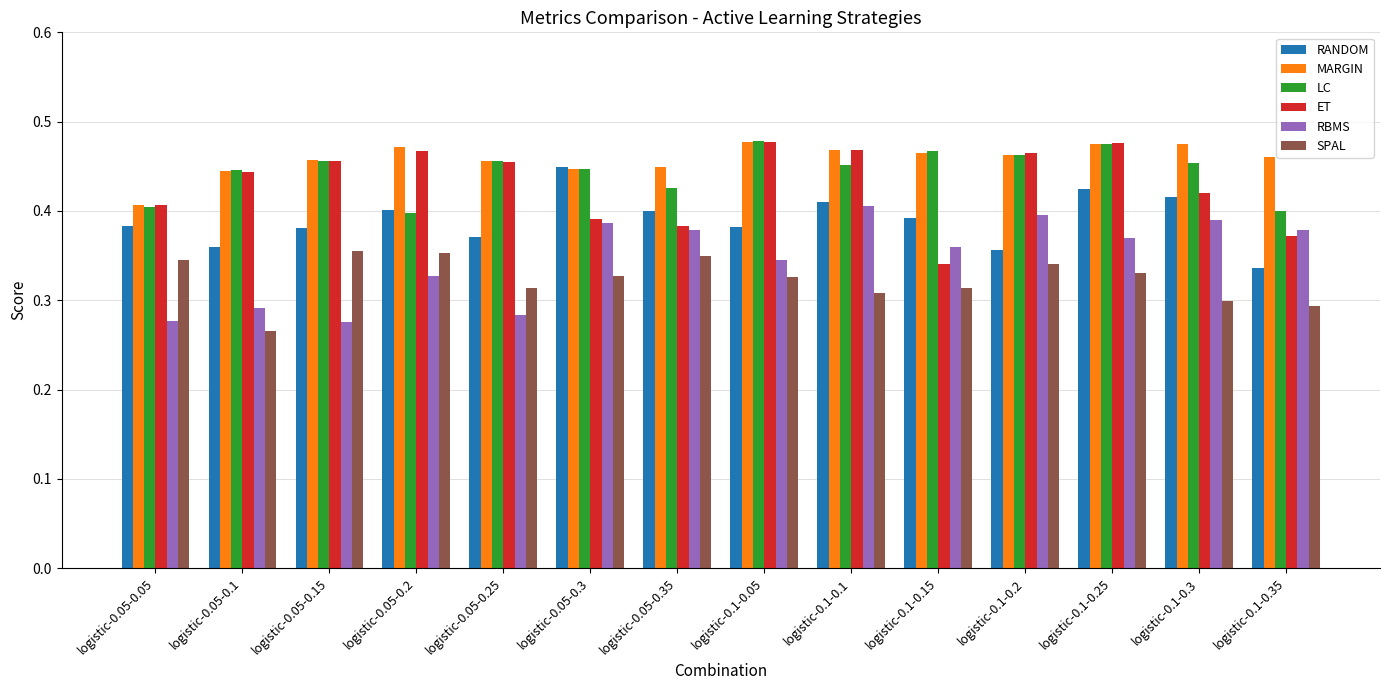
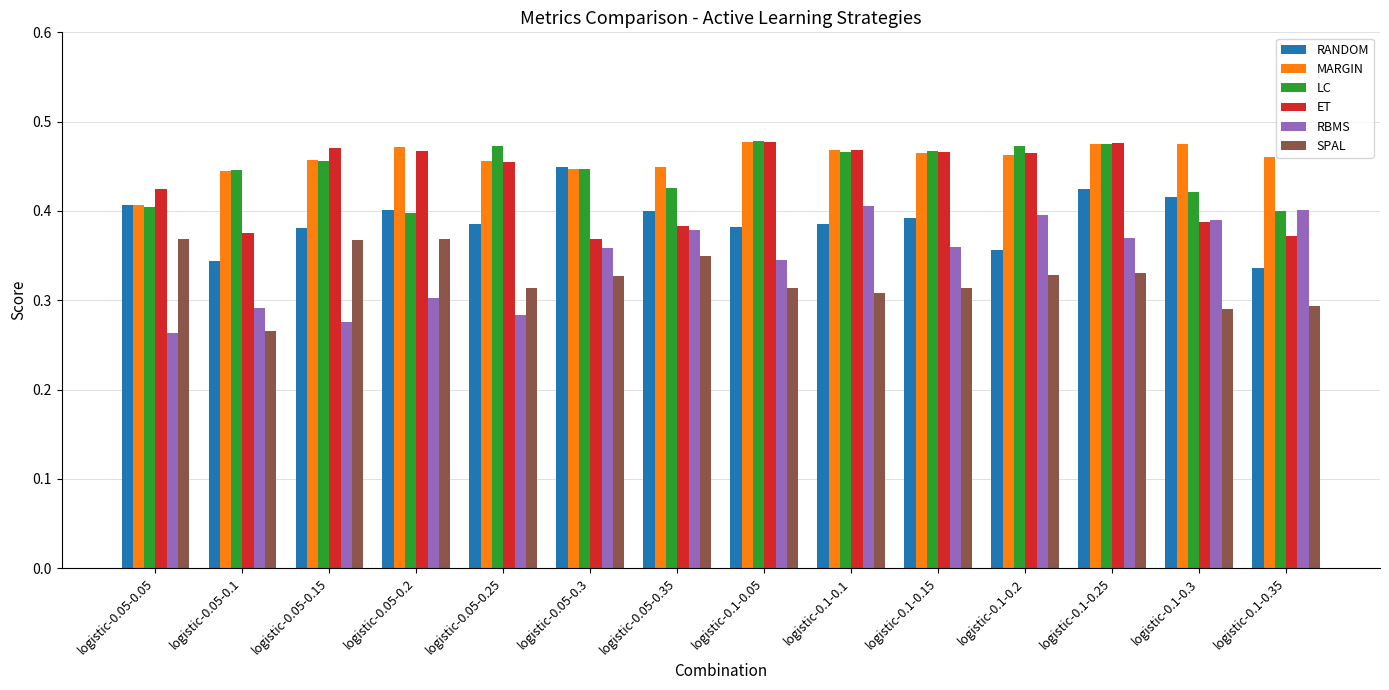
RANDOM, logistic-0.05-0.05: 0.38 -> 0.41
ET, logistic-0.05-0.05: 0.41 -> 0.42
RBMS, logistic-0.05-0.05: 0.28 -> 0.26
SPAL, logistic-0.05-0.05: 0.34 -> 0.37
RANDOM, logistic-0.05-0.1: 0.36 -> 0.34
ET, logistic-0.05-0.1: 0.44 -> 0.38
ET, logistic-0.05-0.15: 0.46 -> 0.47
SPAL, logistic-0.05-0.15: 0.36 -> 0.37
RBMS, logistic-0.05-0.2: 0.33 -> 0.30
SPAL, logistic-0.05-0.2: 0.35 -> 0.37
RANDOM, logistic-0.05-0.25: 0.37 -> 0.39
LC, logistic-0.05-0.25: 0.46 -> 0.47
ET, logistic-0.05-0.3: 0.39 -> 0.37
RBMS, logistic-0.05-0.3: 0.39 -> 0.36
SPAL, logistic-0.1-0.05: 0.33 -> 0.31
RANDOM, logistic-0.1-0.1: 0.41 -> 0.39
LC, logistic-0.1-0.1: 0.45 -> 0.47
ET, logistic-0.1-0.15: 0.34 -> 0.47
LC, logistic-0.1-0.2: 0.46 -> 0.47
SPAL, logistic-0.1-0.2: 0.34 -> 0.33
LC, logistic-0.1-0.3: 0.45 -> 0.42
ET, logistic-0.1-0.3: 0.42 -> 0.39
SPAL, logistic-0.1-0.3: 0.30 -> 0.29
RBMS, logistic-0.1-0.35: 0.38 -> 0.40
